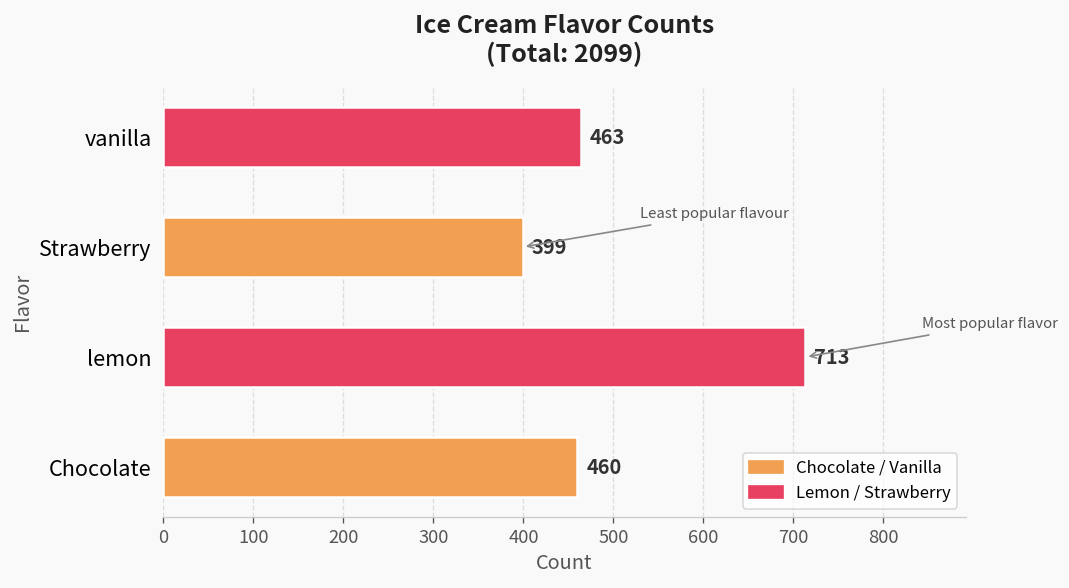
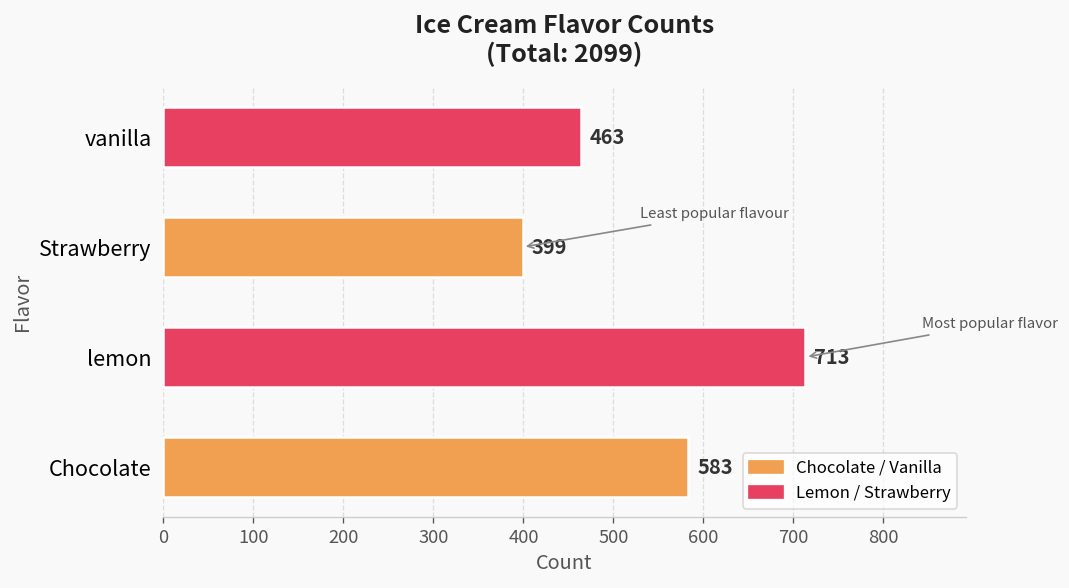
Chocolate: 460 -> 583
